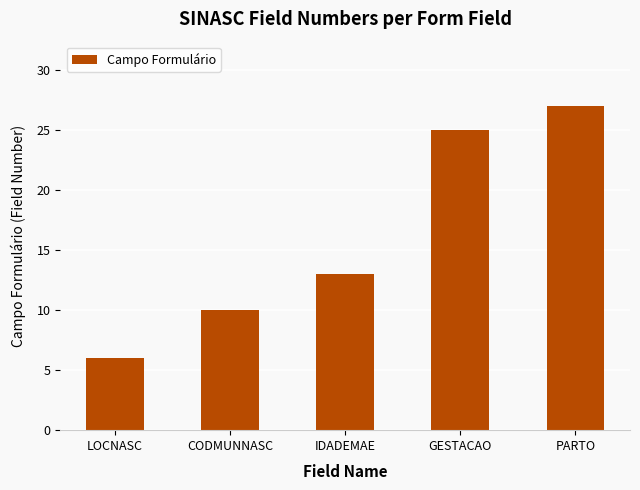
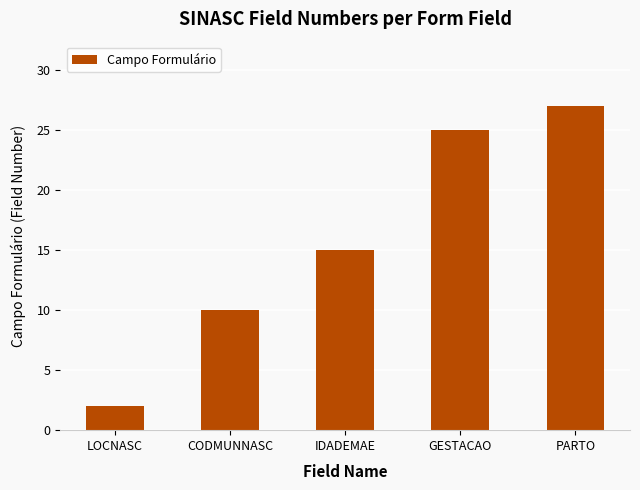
LOCNASC: 6 -> 2
IDADEMAE: 13 -> 15
